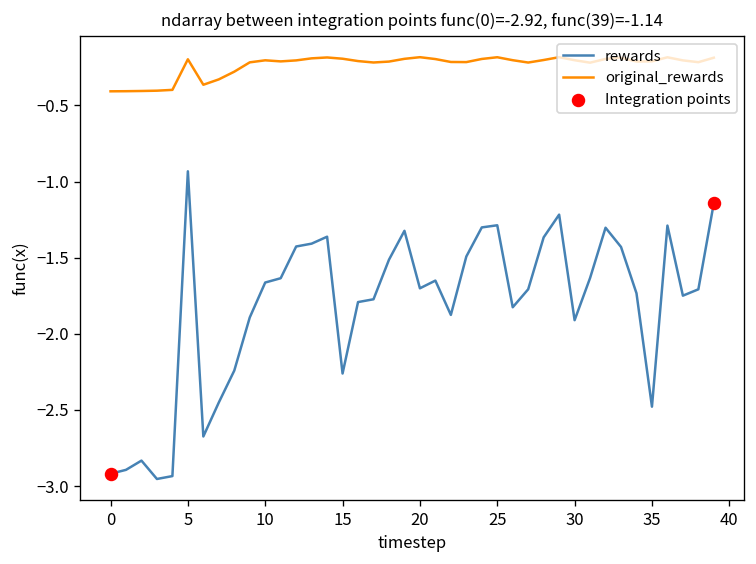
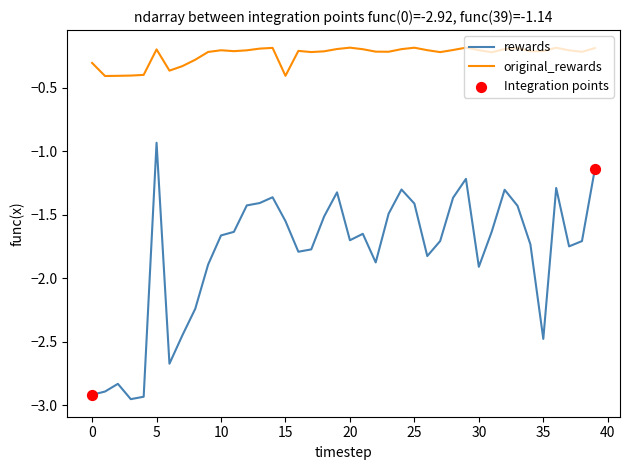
original_rewards, 0: -0.41 -> -0.30
rewards, 15: -2.26 -> -1.55
original_rewards, 15: -0.19 -> -0.41
rewards, 25: -1.29 -> -1.41
